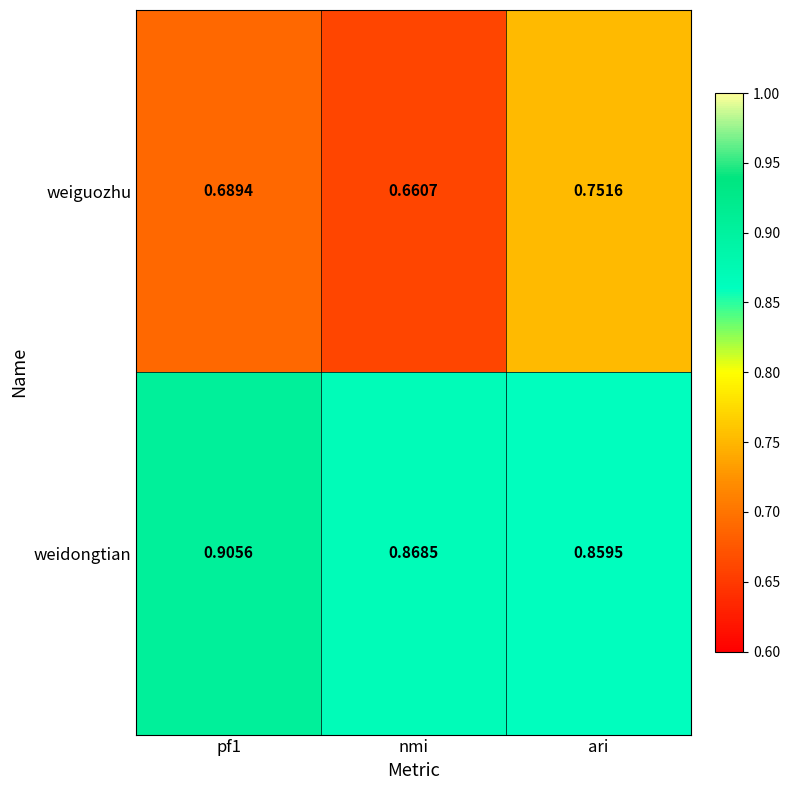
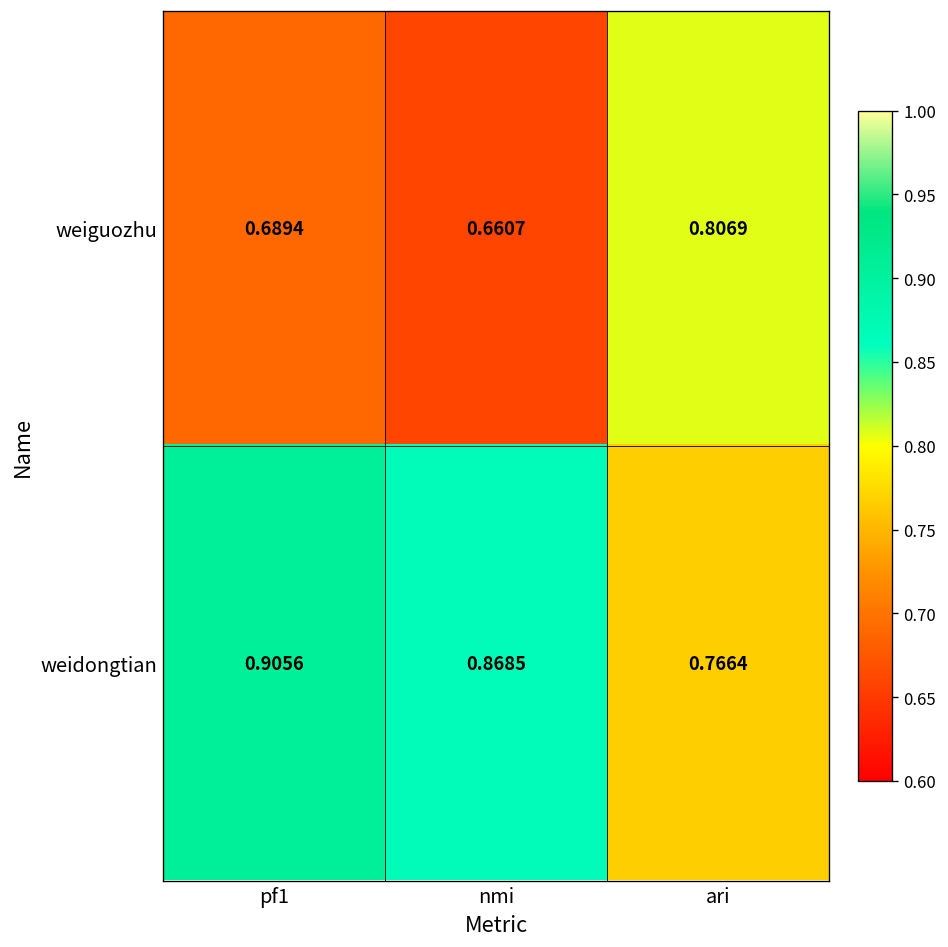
weiguozhu, ari: 0.7516 -> 0.8069
weidongtian, ari: 0.8595 -> 0.7664
